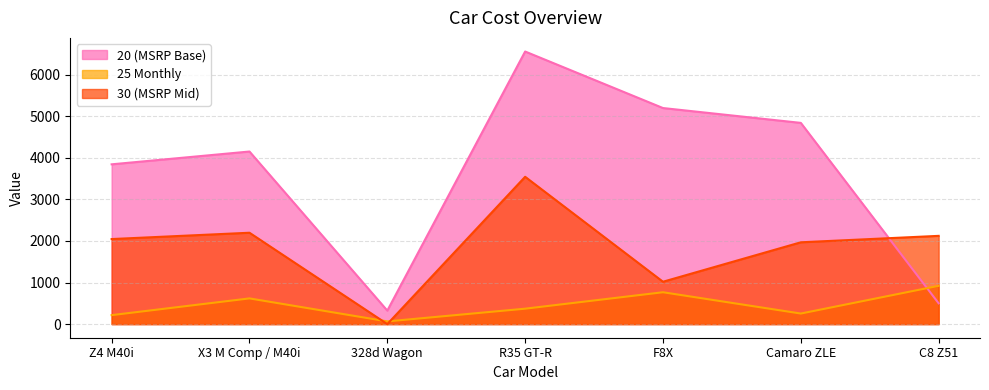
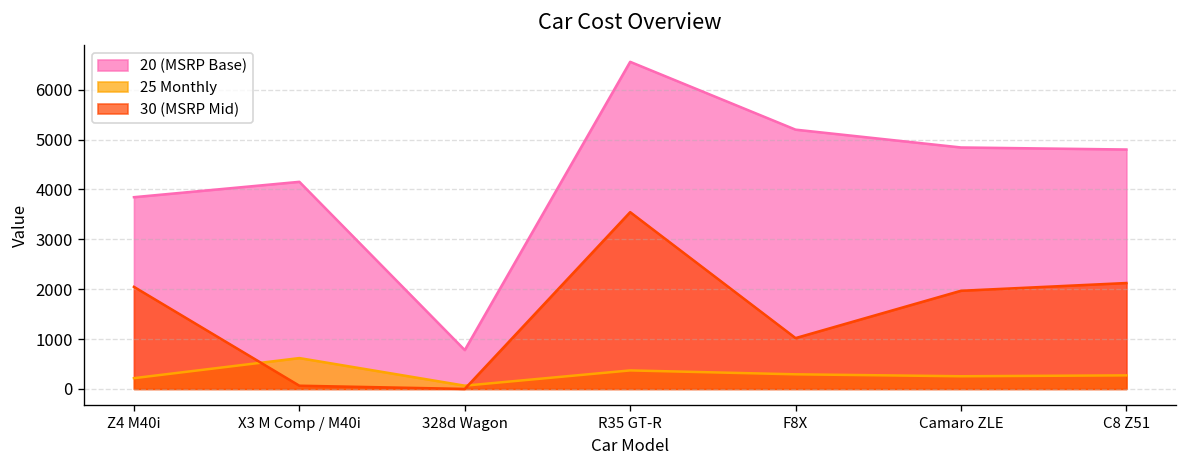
30 (MSRP Mid), X3 M Comp / M40i: 2200 -> 100
20 (MSRP Base), 328d Wagon: 300 -> 800
25 Monthly, F8X: 800 -> 300
20 (MSRP Base), C8 Z51: 500 -> 4800
25 Monthly, C8 Z51: 900 -> 300
